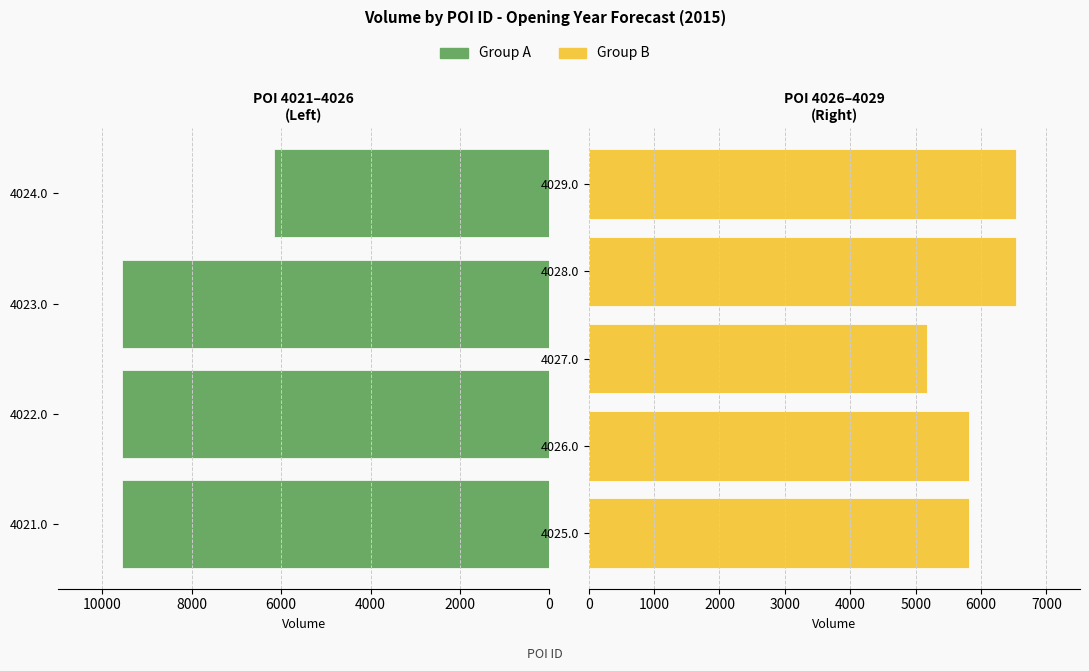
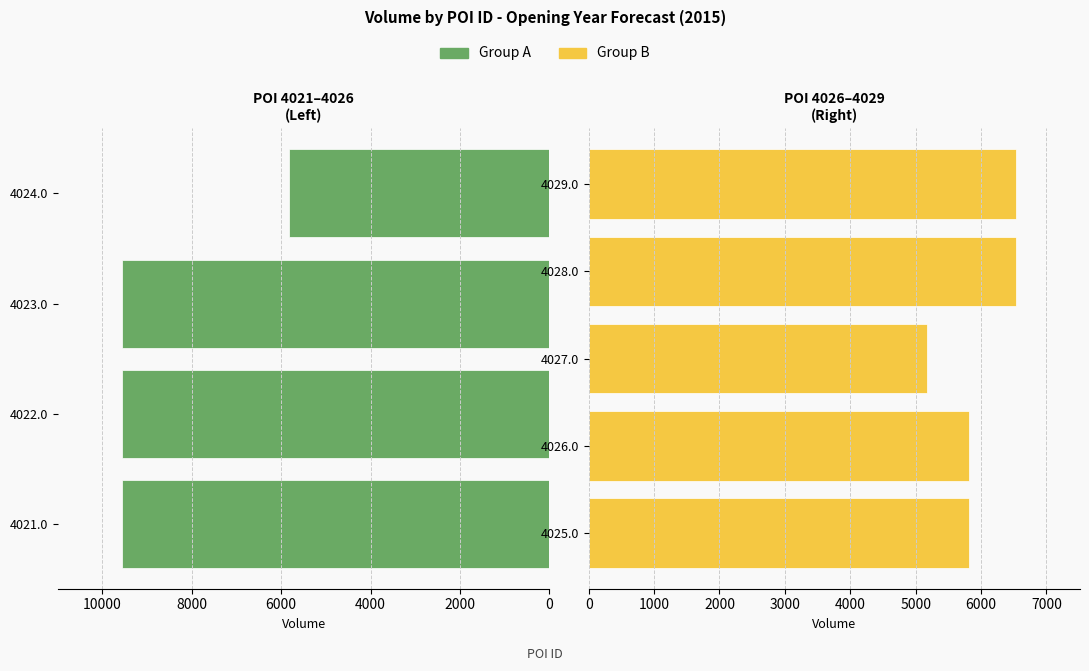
POI 4021–4026 (Left), 4024.0: 6200 -> 5800
